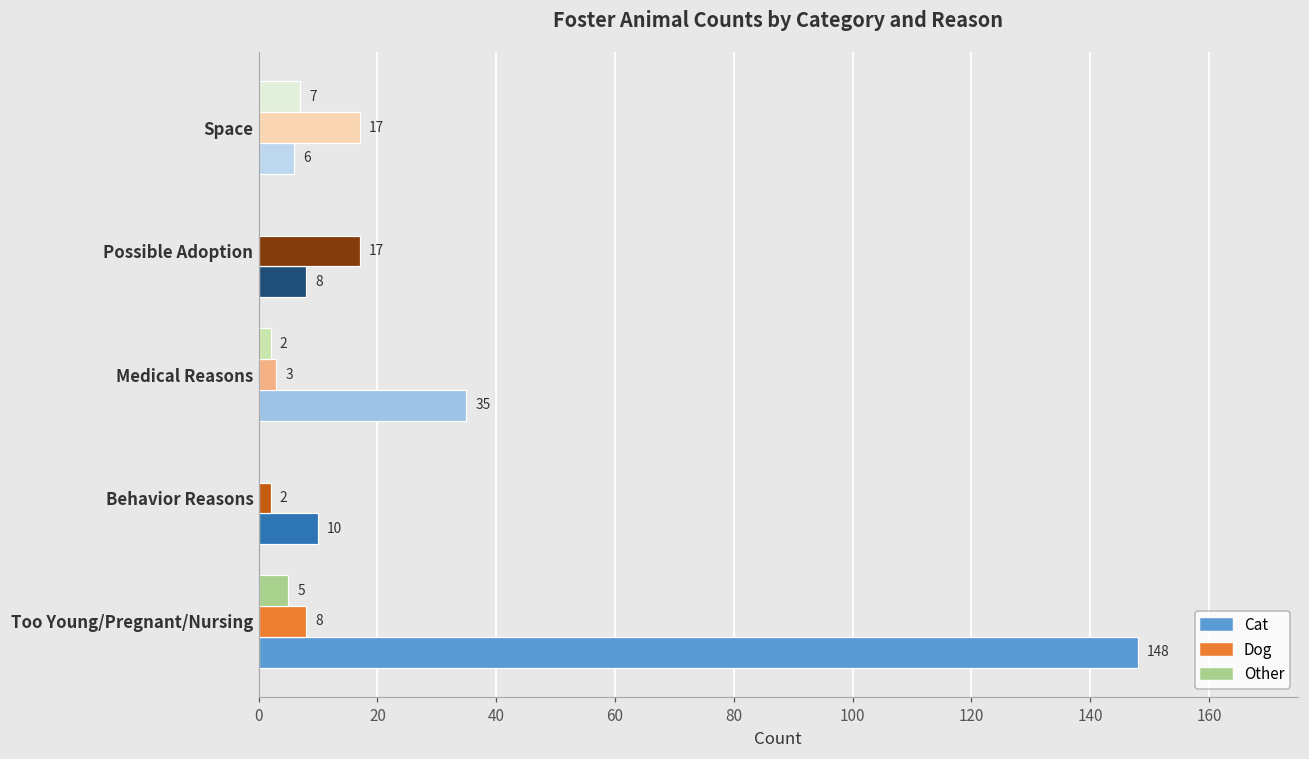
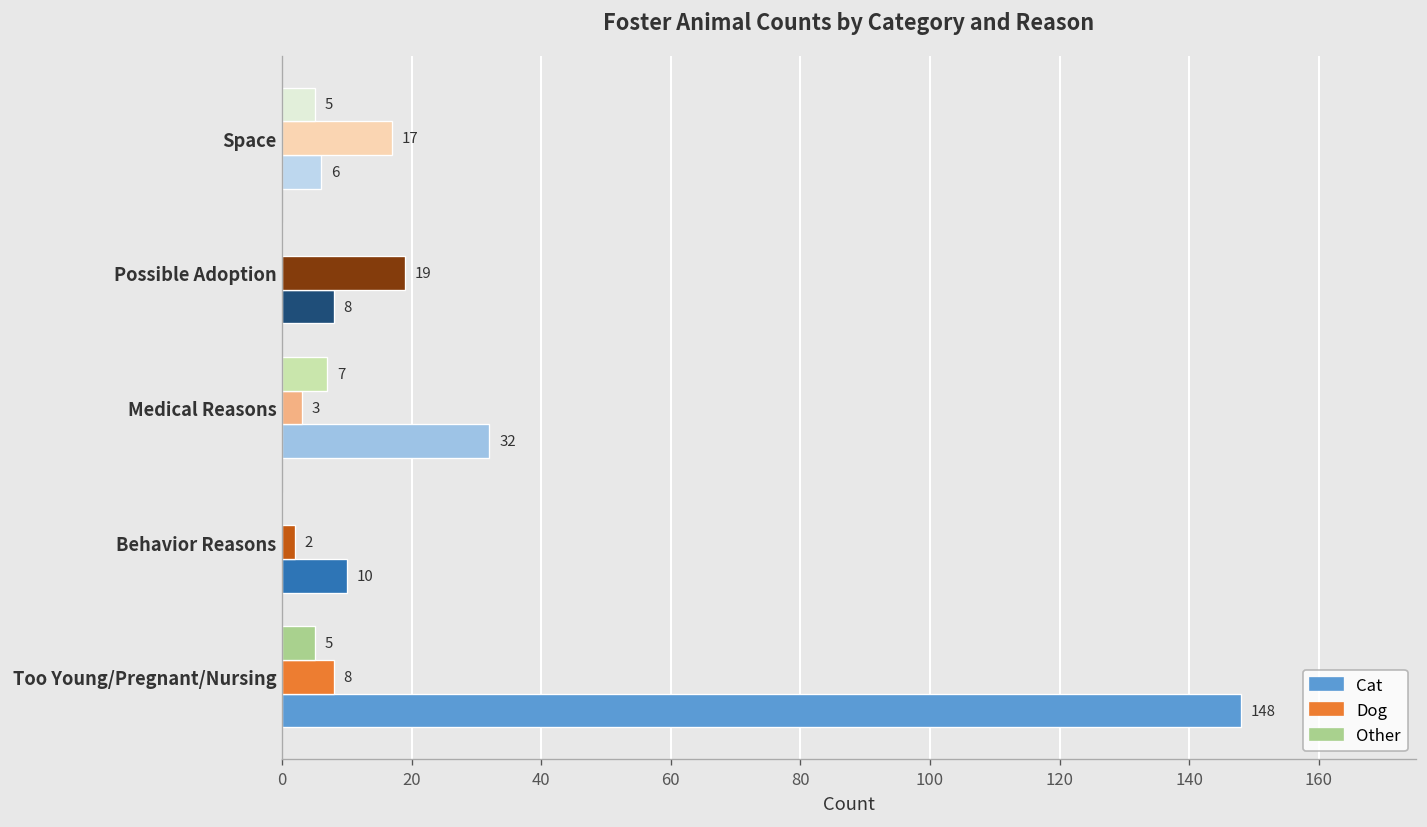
Other, Space: 7 -> 5
Dog, Possible Adoption: 17 -> 19
Other, Medical Reasons: 2 -> 7
Cat, Medical Reasons: 35 -> 32
